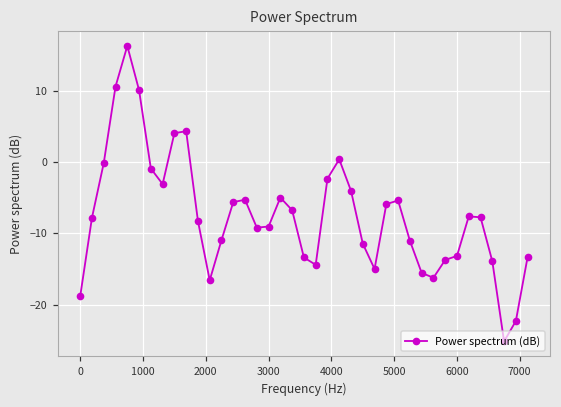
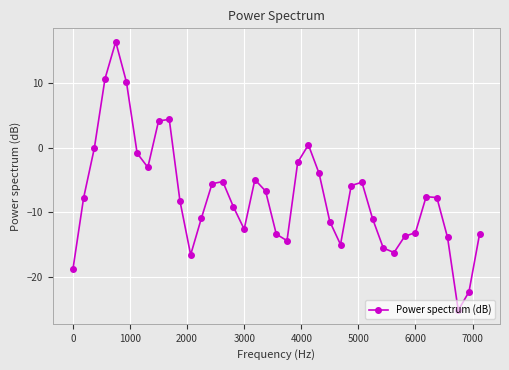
3000: -9 -> -13
